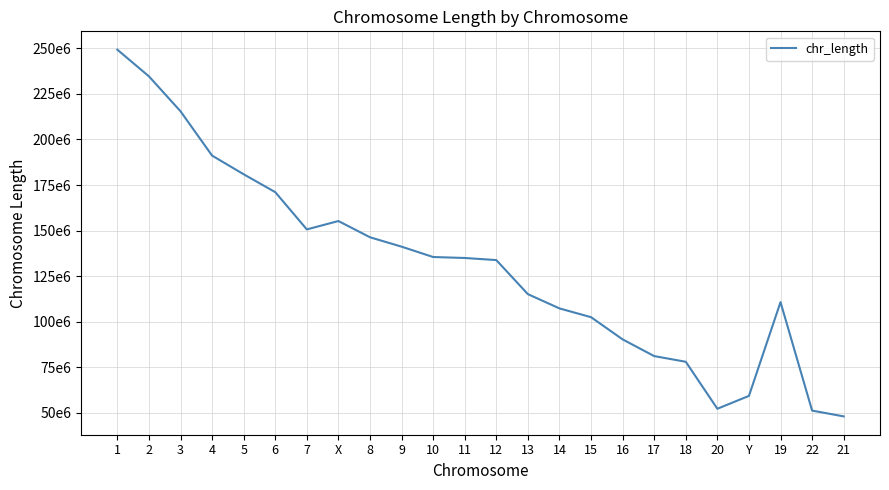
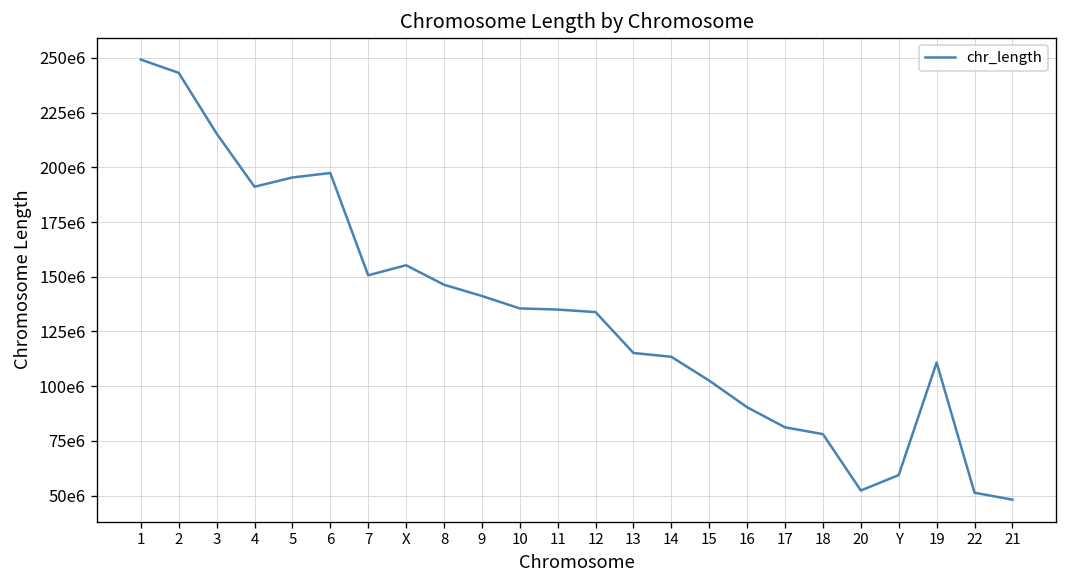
2: 235000000 -> 243000000
5: 181000000 -> 195000000
6: 171000000 -> 197000000
14: 107000000 -> 113000000
